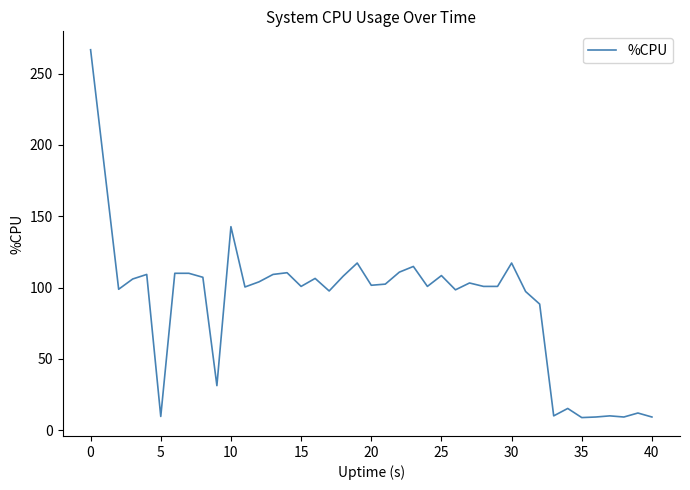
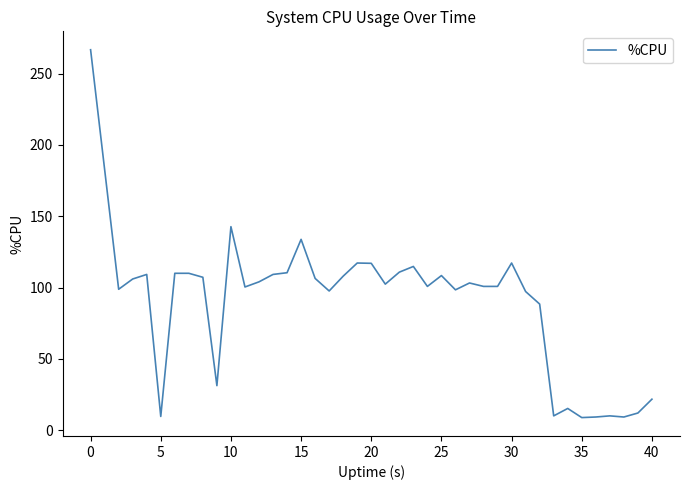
15: 101 -> 134
20: 102 -> 117
40: 9 -> 22
